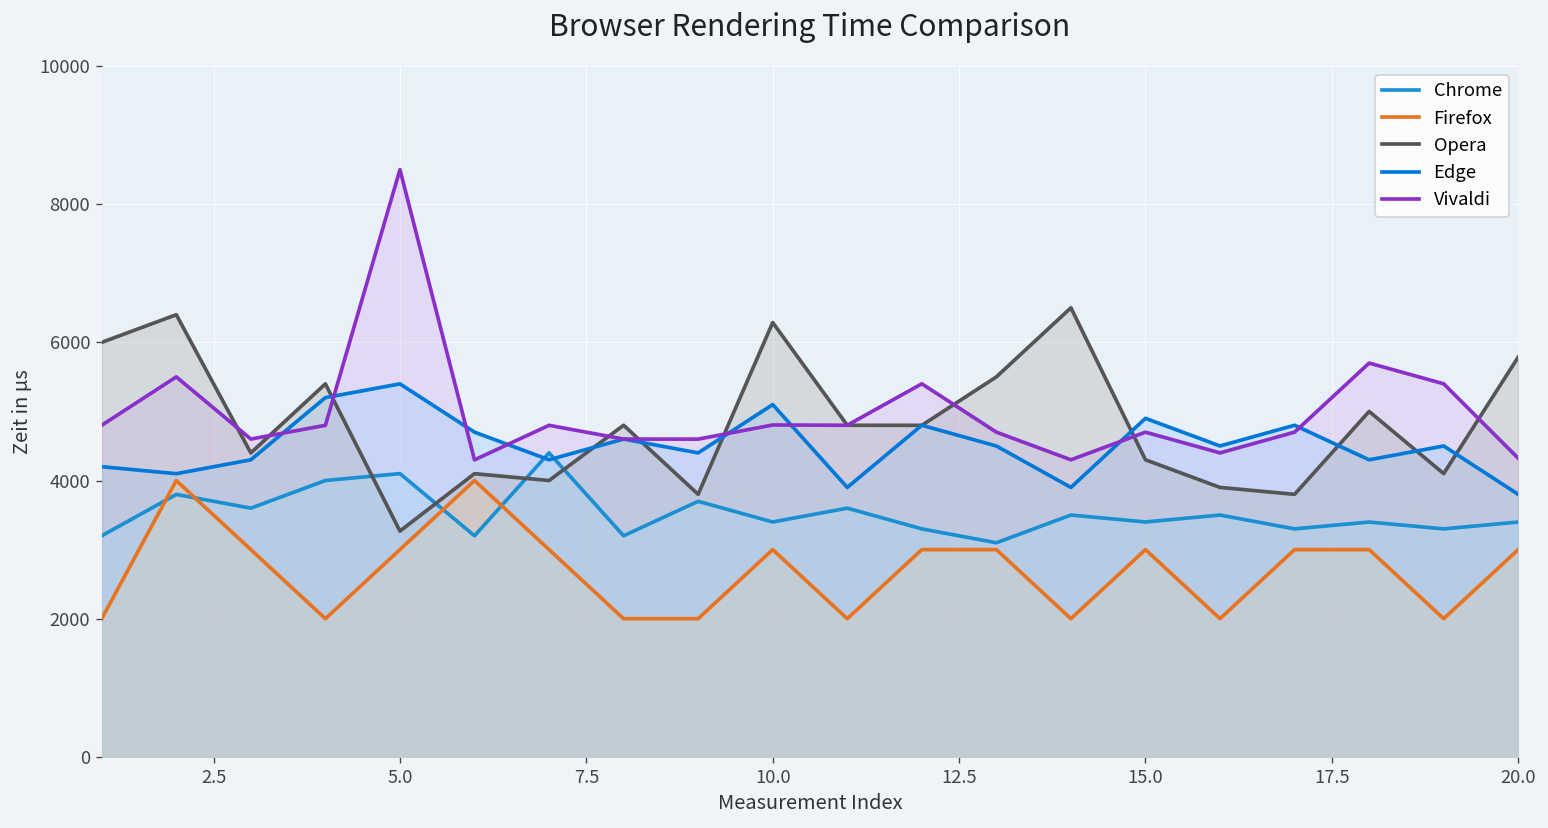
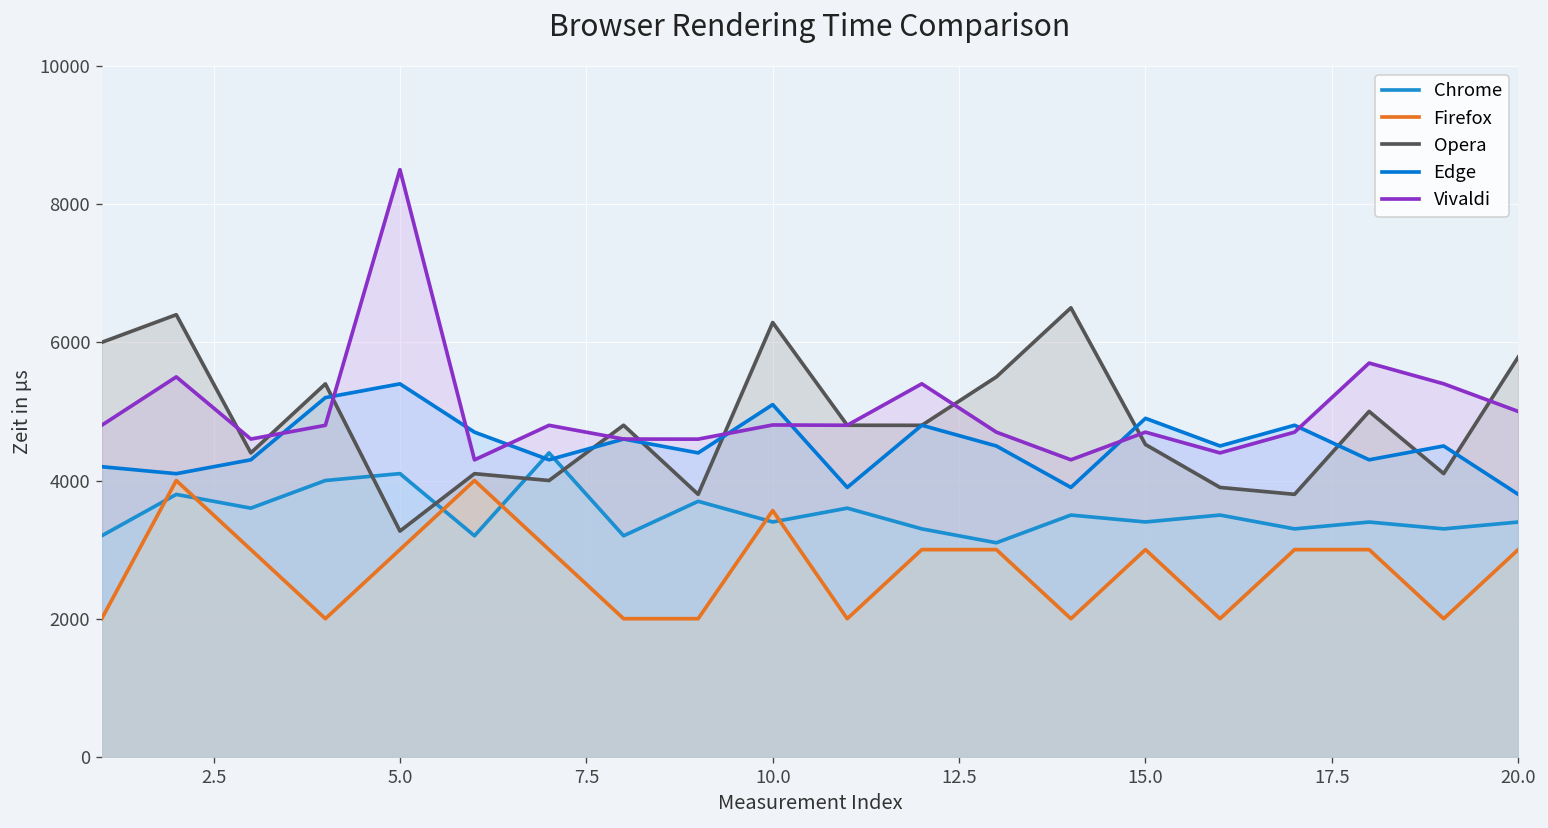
Firefox, 10.0: 3000 -> 3600
Opera, 15.0: 4300 -> 4500
Vivaldi, 20.0: 4300 -> 5000
